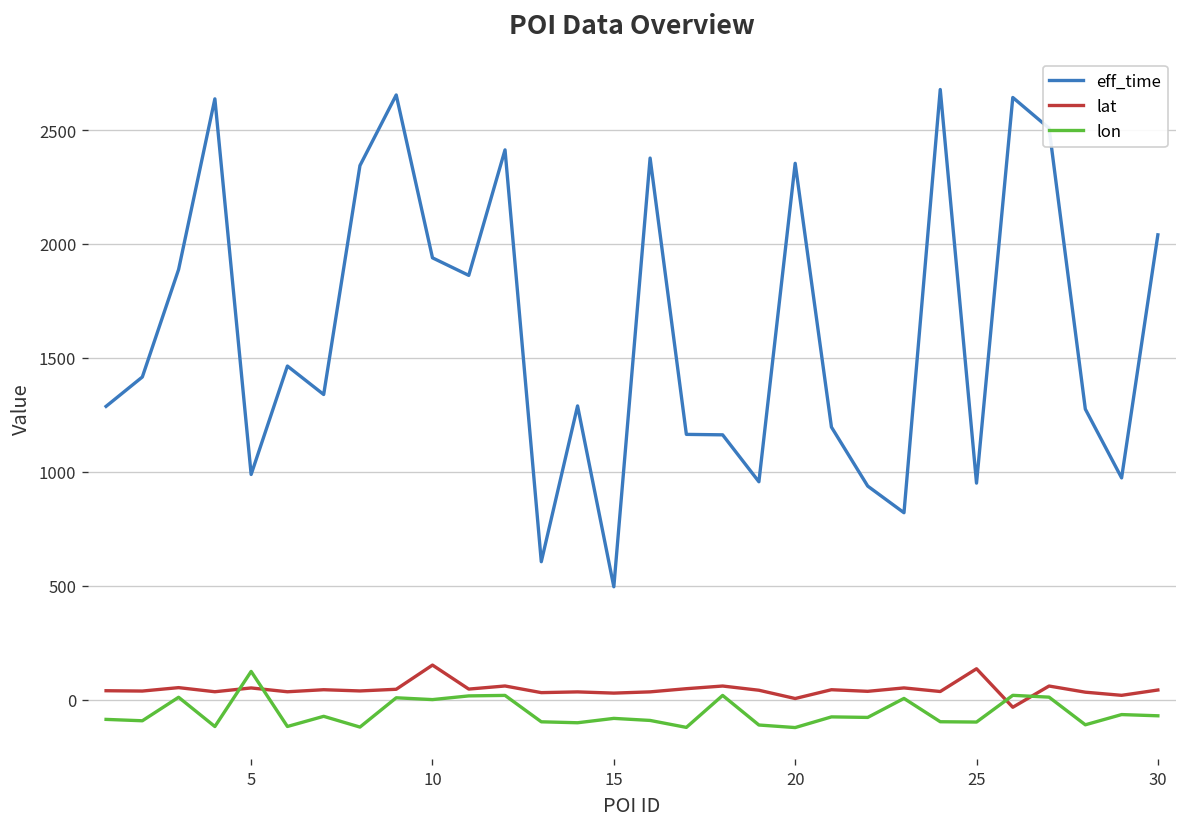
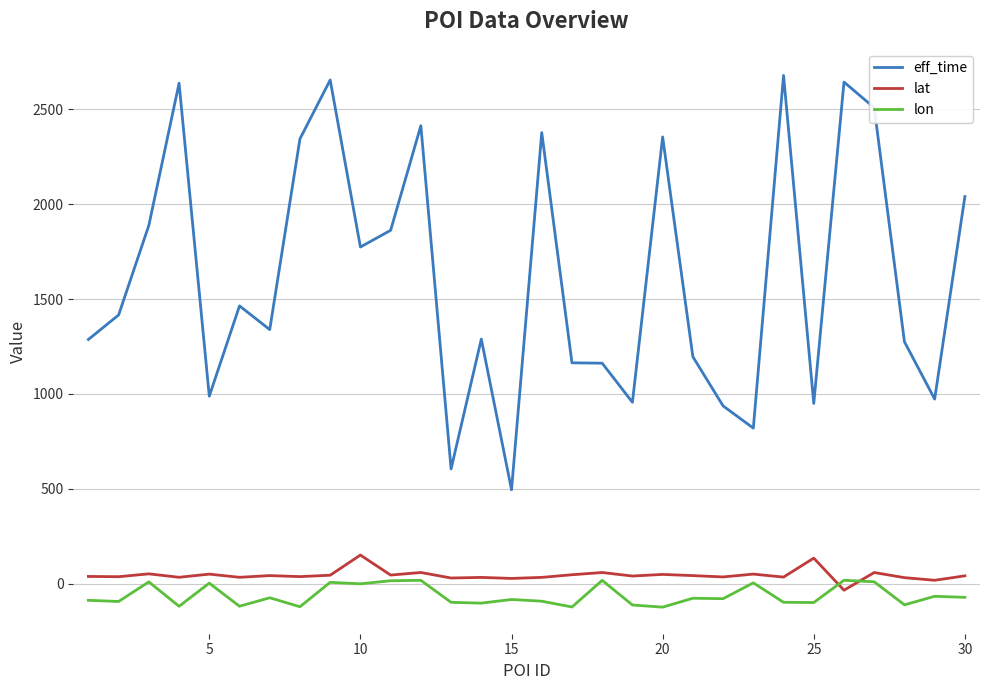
lon, 5: 120 -> 0
eff_time, 10: 1940 -> 1770
lat, 20: 0 -> 50
